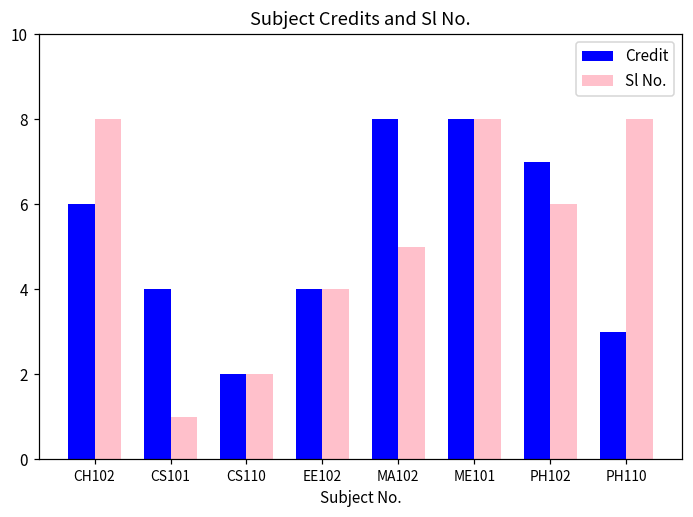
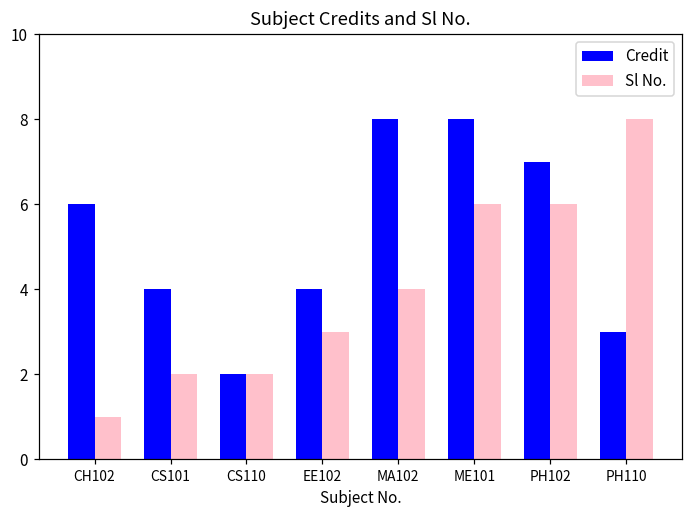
Sl No., CH102: 8 -> 1
Sl No., CS101: 1 -> 2
Sl No., EE102: 4 -> 3
Sl No., MA102: 5 -> 4
Sl No., ME101: 8 -> 6
